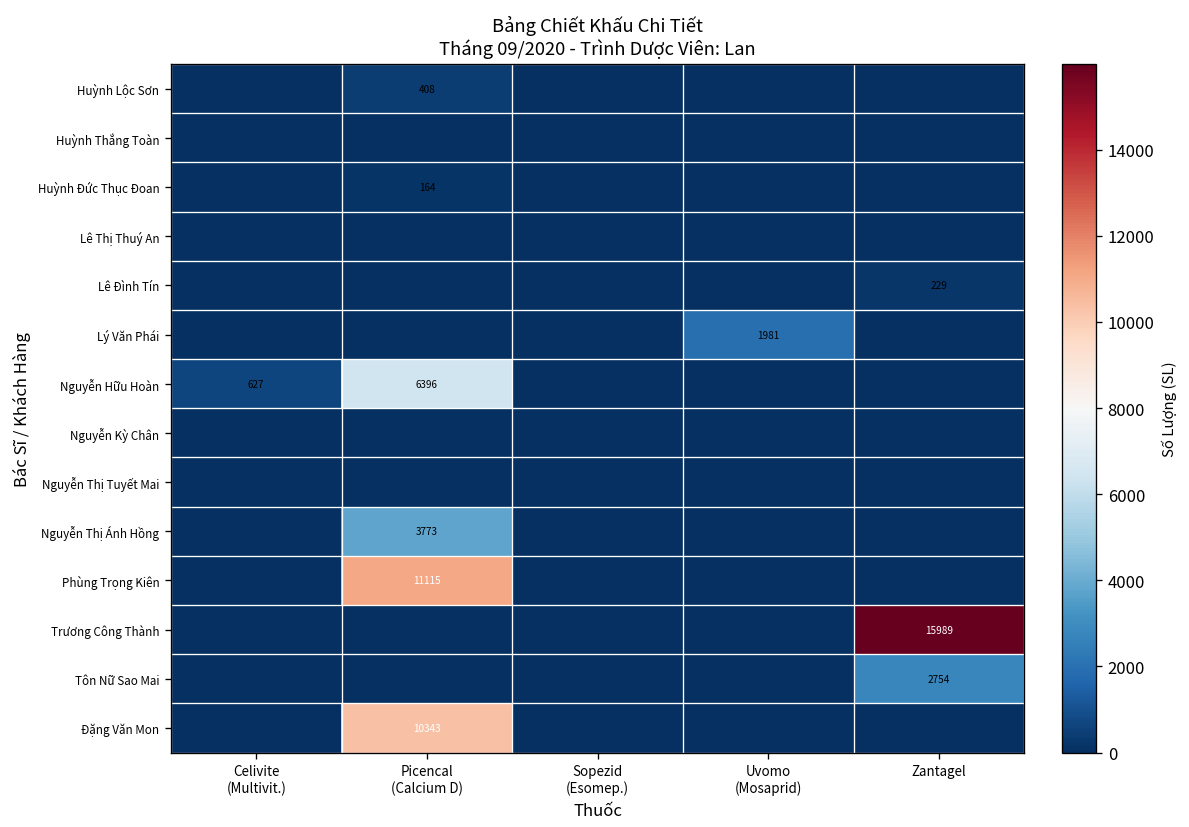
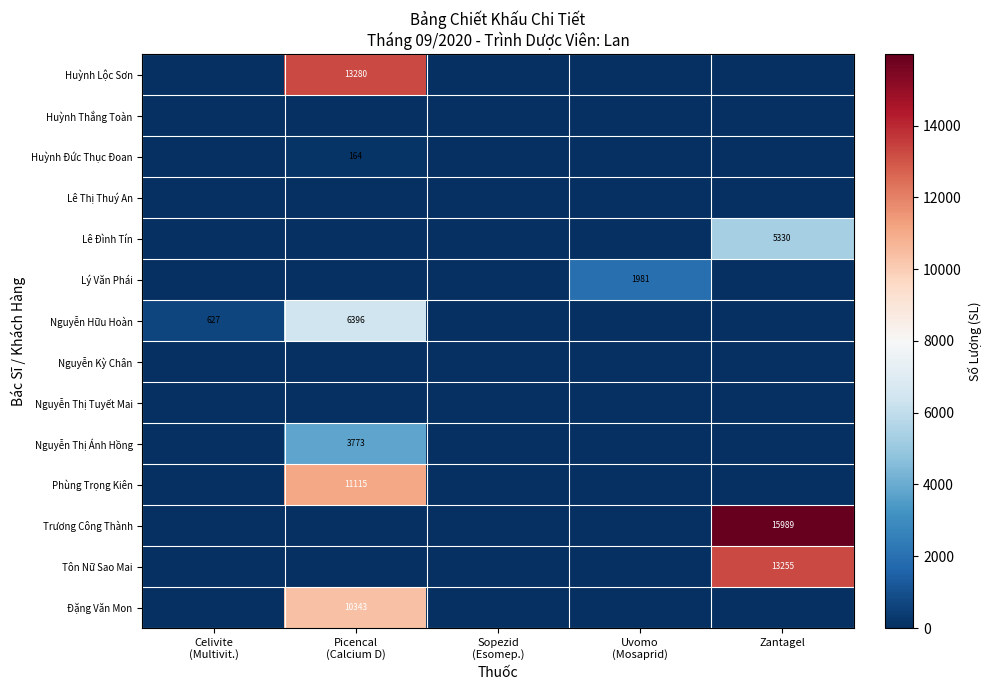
Huỳnh Lộc Sơn, Picencal (Calcium D): 408 -> 13280
Lê Đình Tín, Zantagel: 229 -> 5330
Tôn Nữ Sao Mai, Zantagel: 2754 -> 13255
